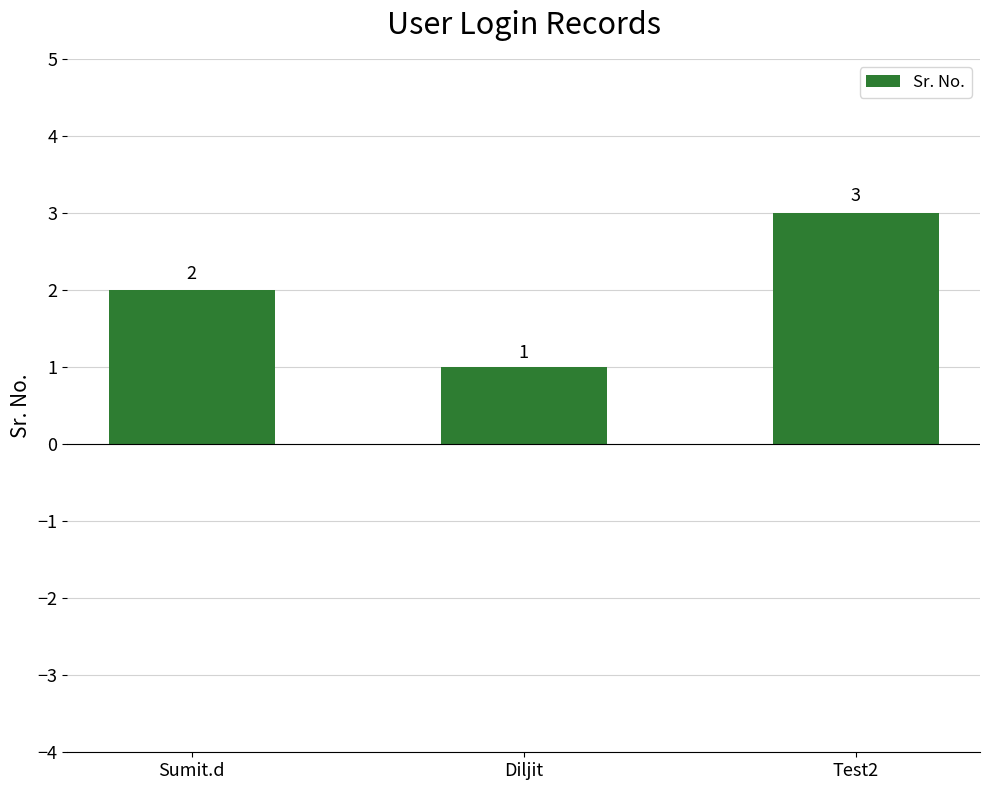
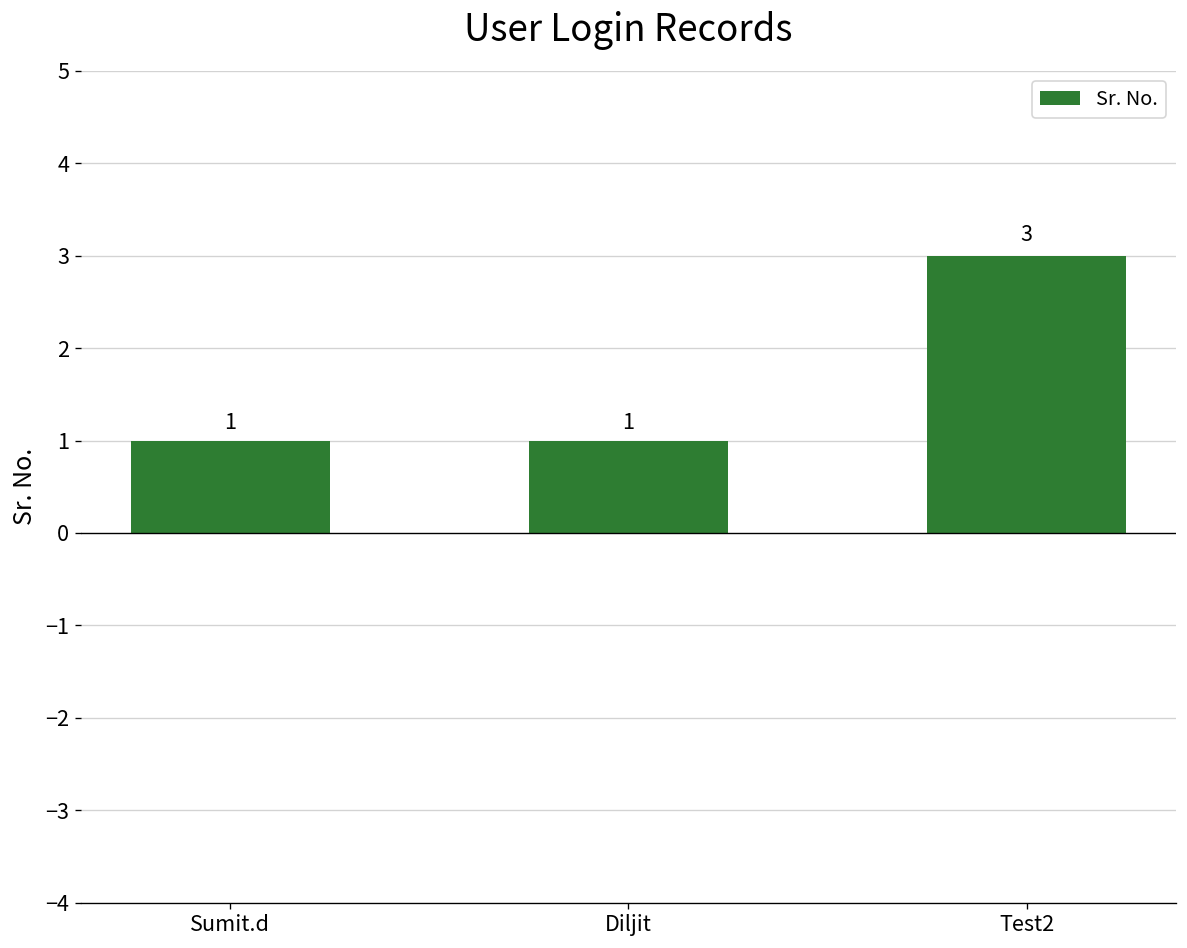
Sumit.d: 2 -> 1
